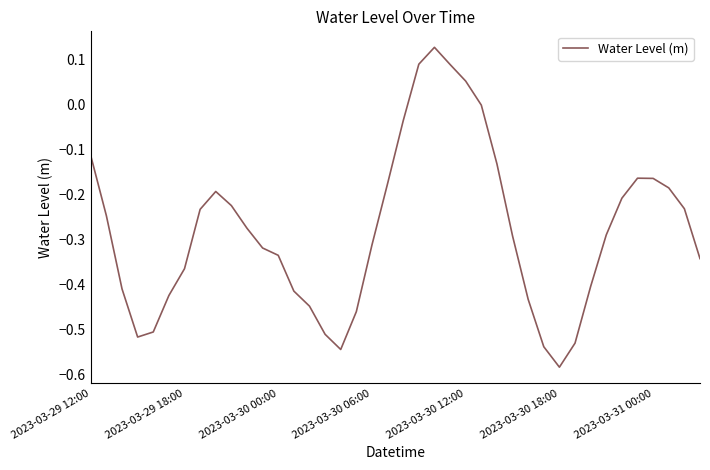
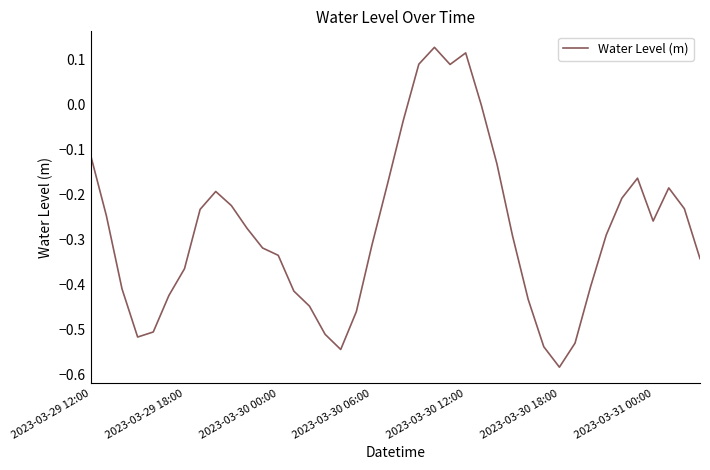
2023-03-30 12:00: 0.05 -> 0.11
2023-03-31 00:00: -0.16 -> -0.26
